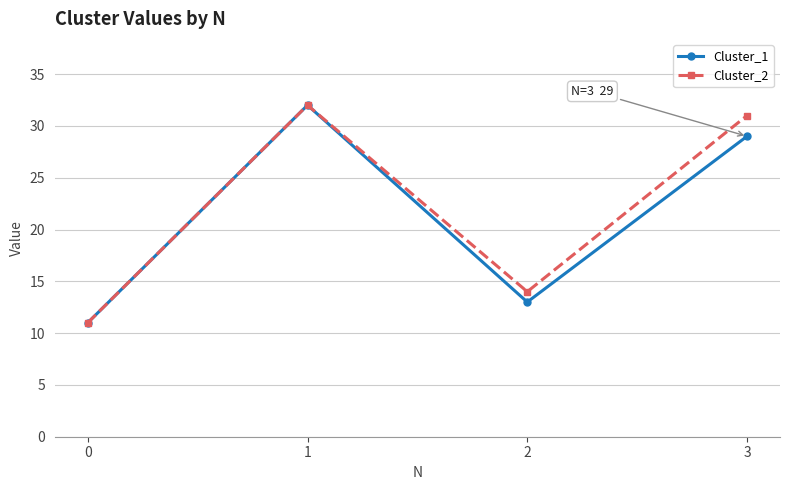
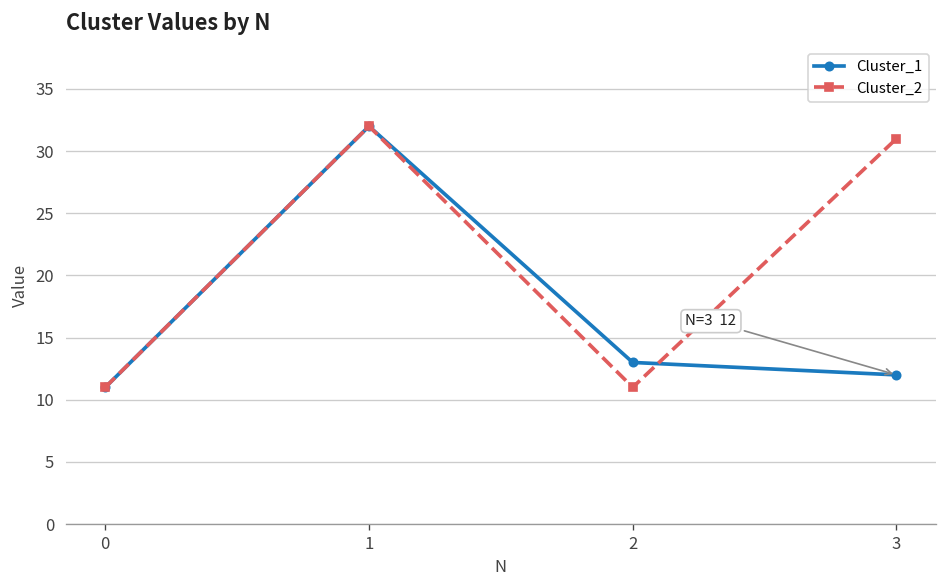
Cluster_2, 2: 14 -> 11
Cluster_1, 3: 29 -> 12
